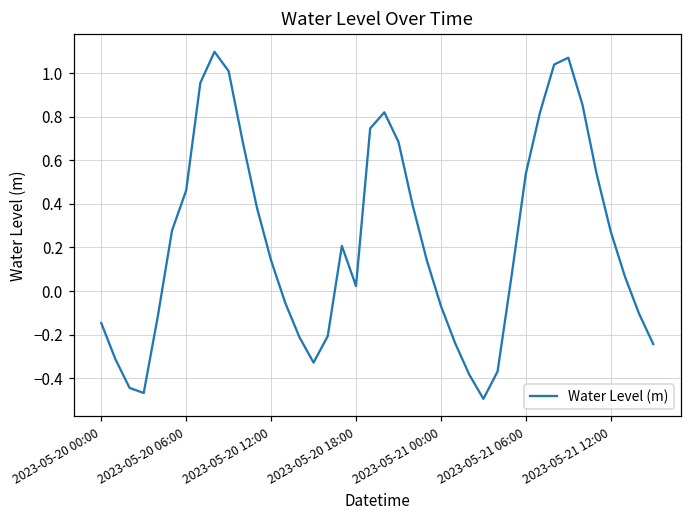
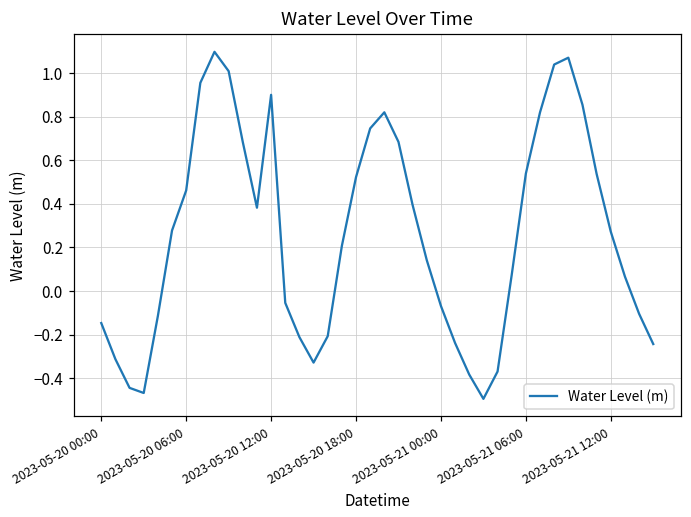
2023-05-20 12:00: 0.14 -> 0.90
2023-05-20 18:00: 0.02 -> 0.52
